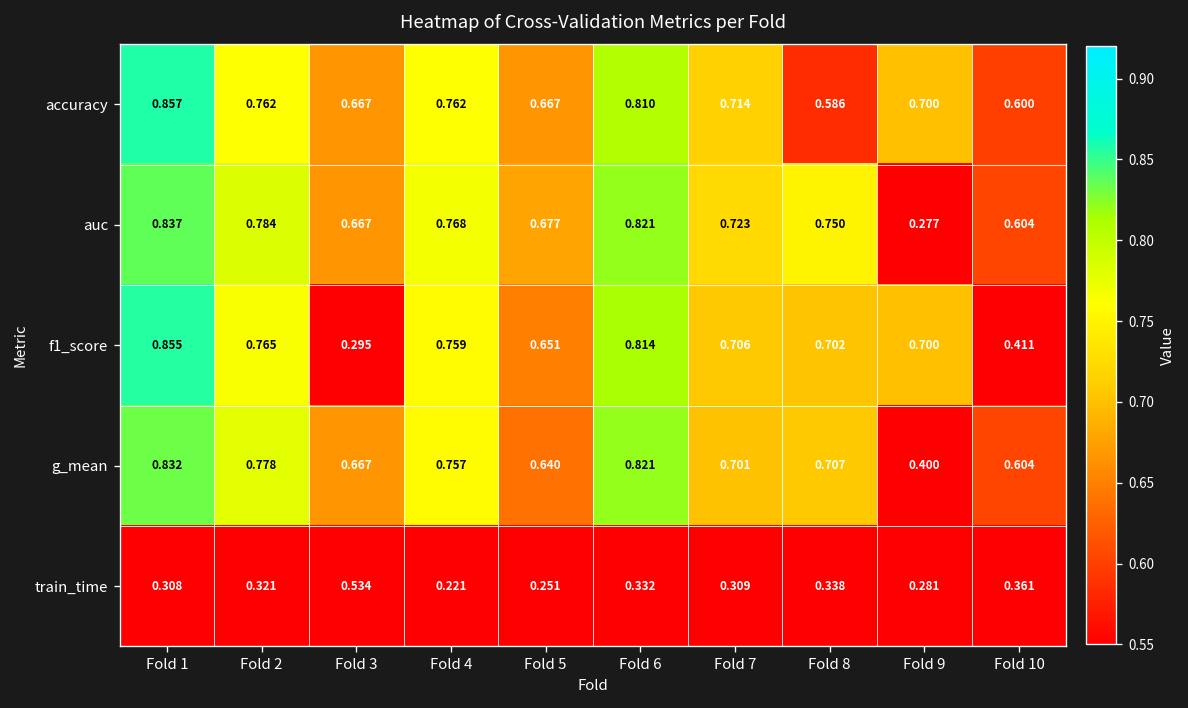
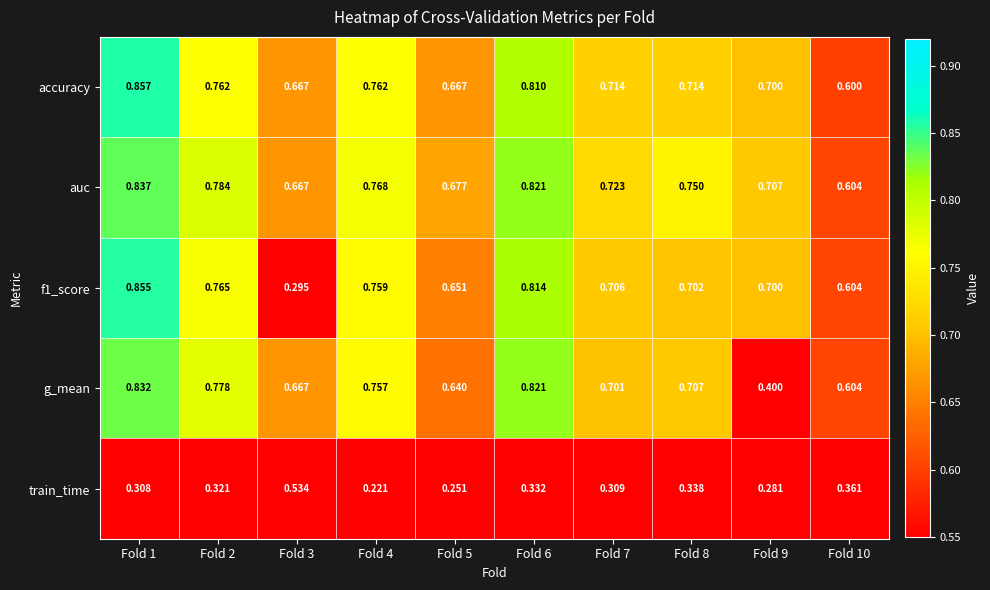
accuracy, Fold 8: 0.586 -> 0.714
auc, Fold 9: 0.277 -> 0.707
f1_score, Fold 10: 0.411 -> 0.604
